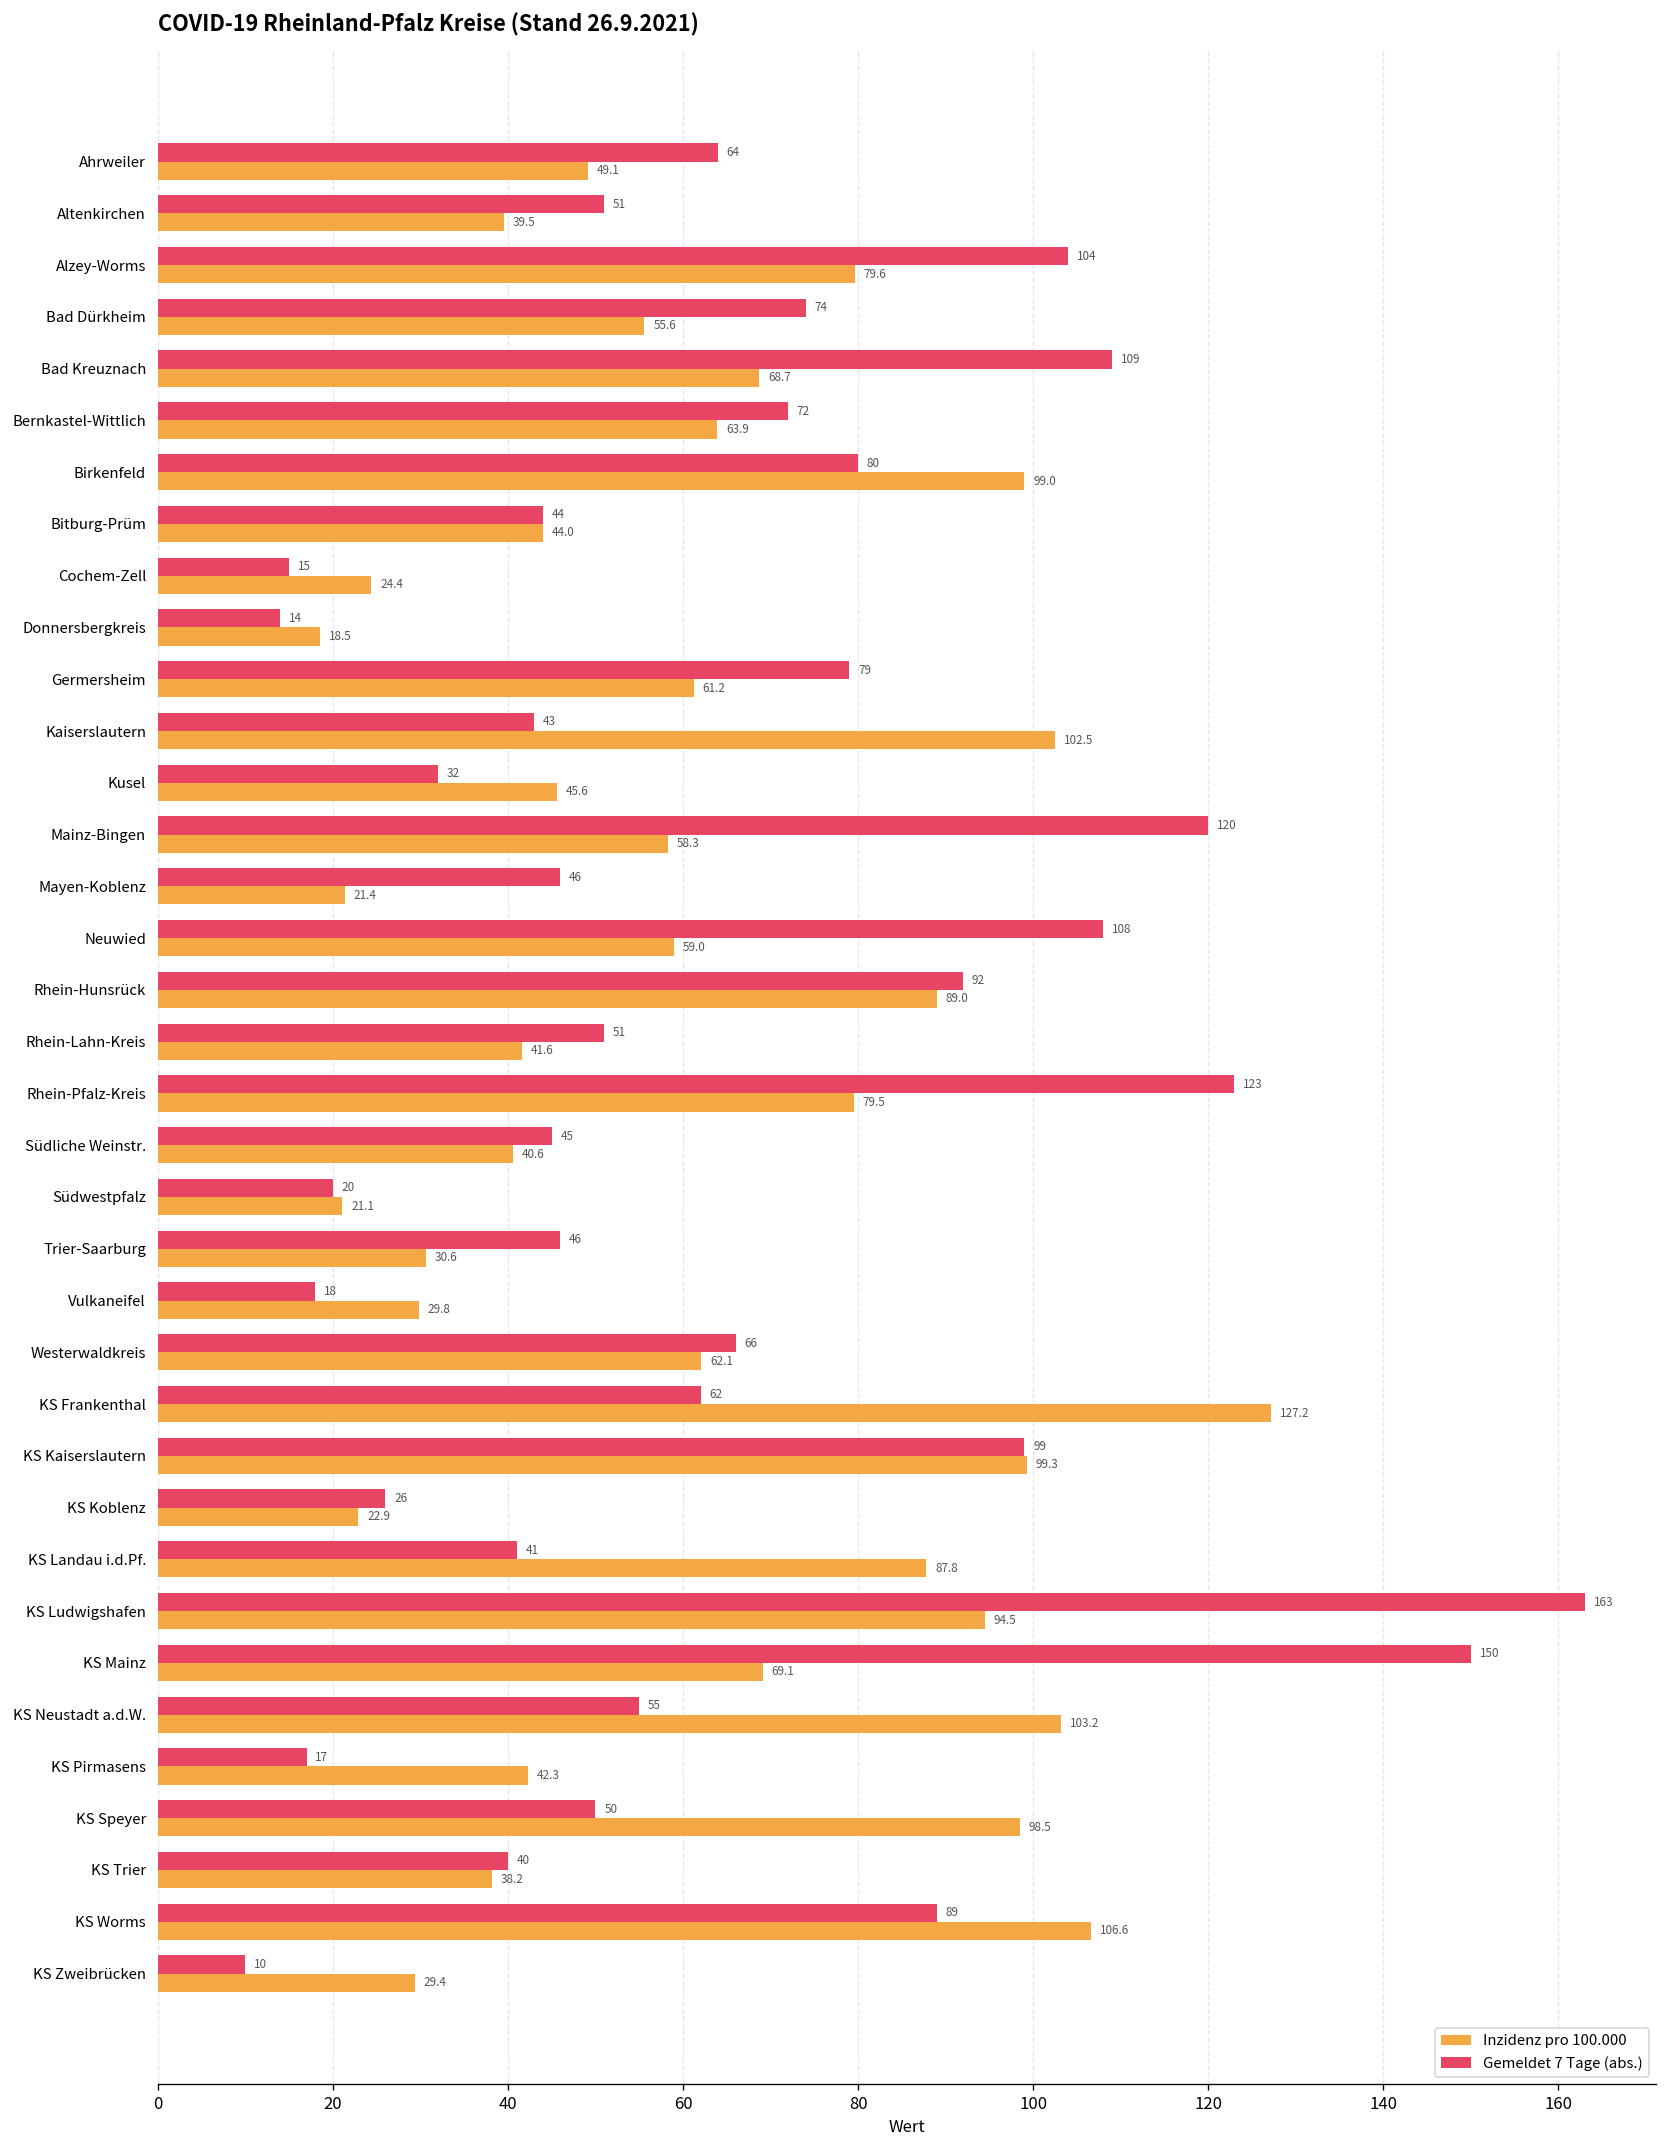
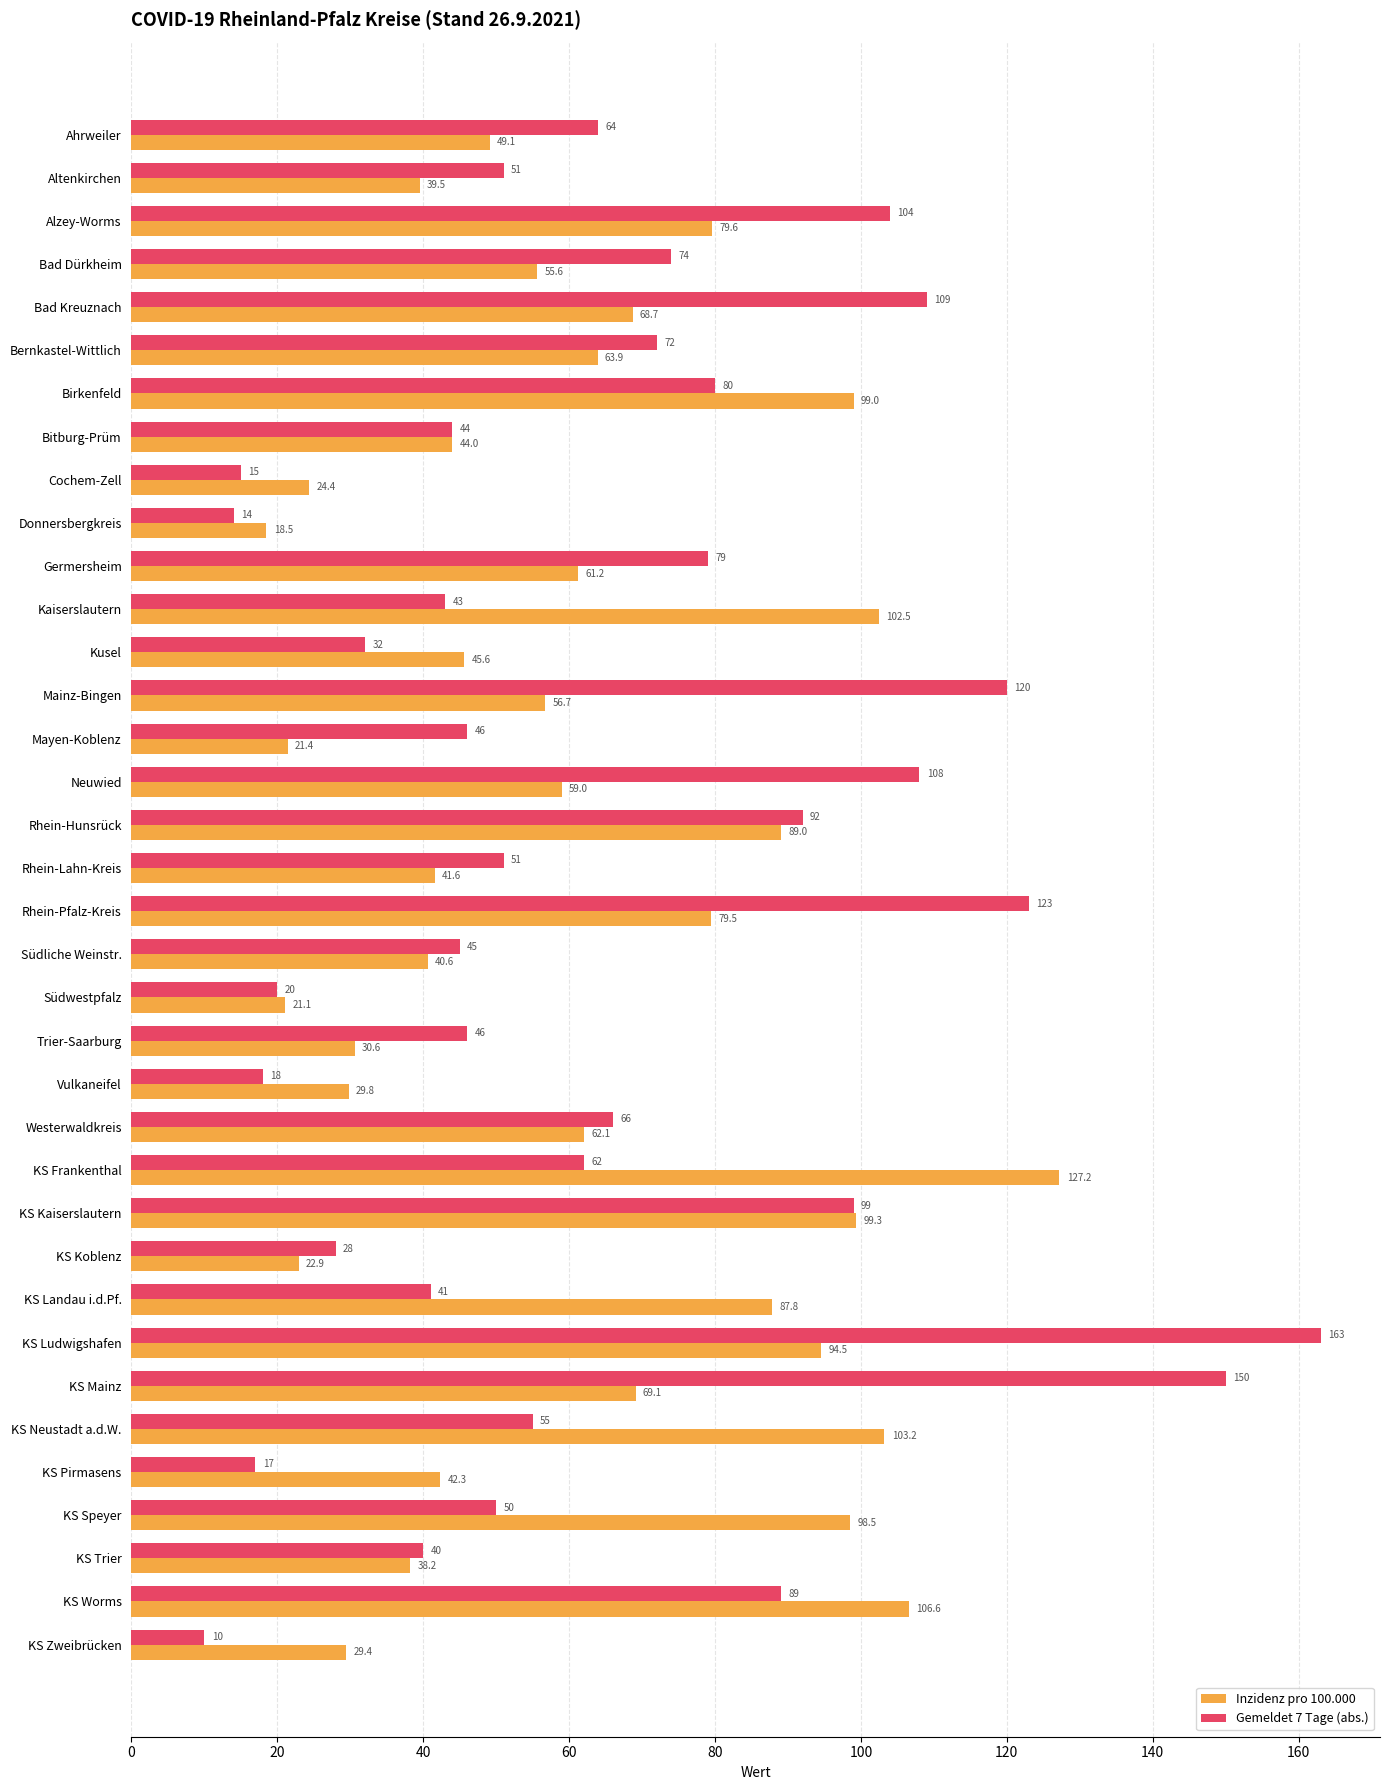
Inzidenz pro 100.000, Mainz-Bingen: 58.3 -> 56.7
Gemeldet 7 Tage (abs.), KS Koblenz: 26 -> 28
